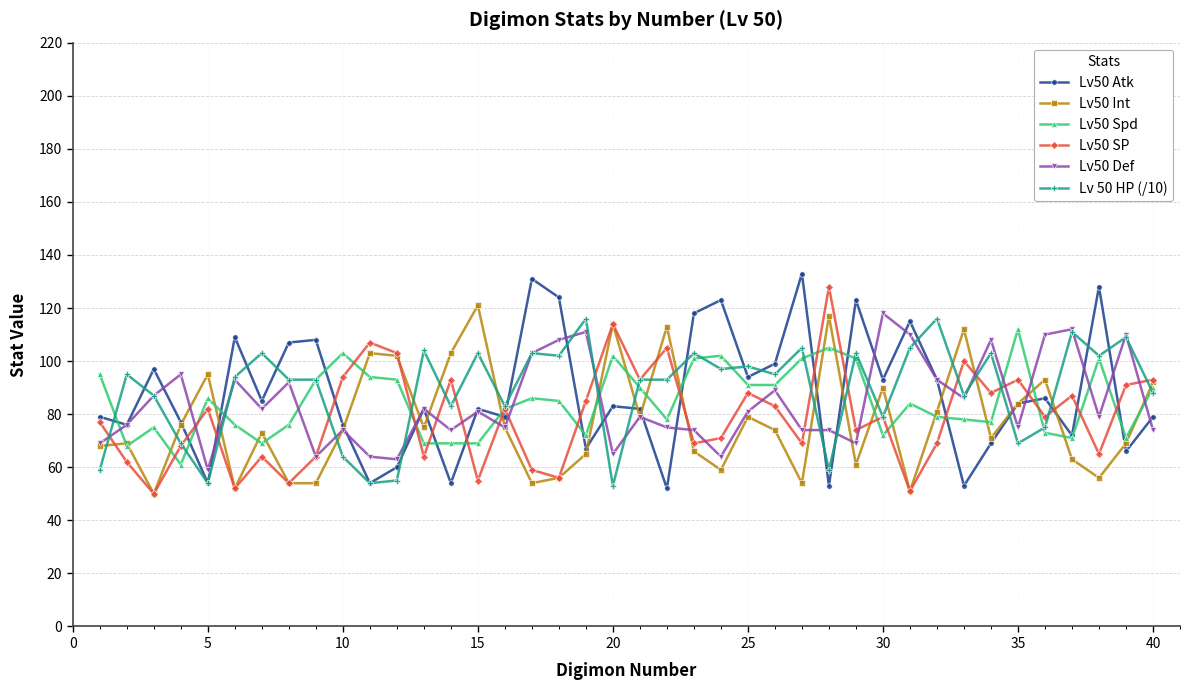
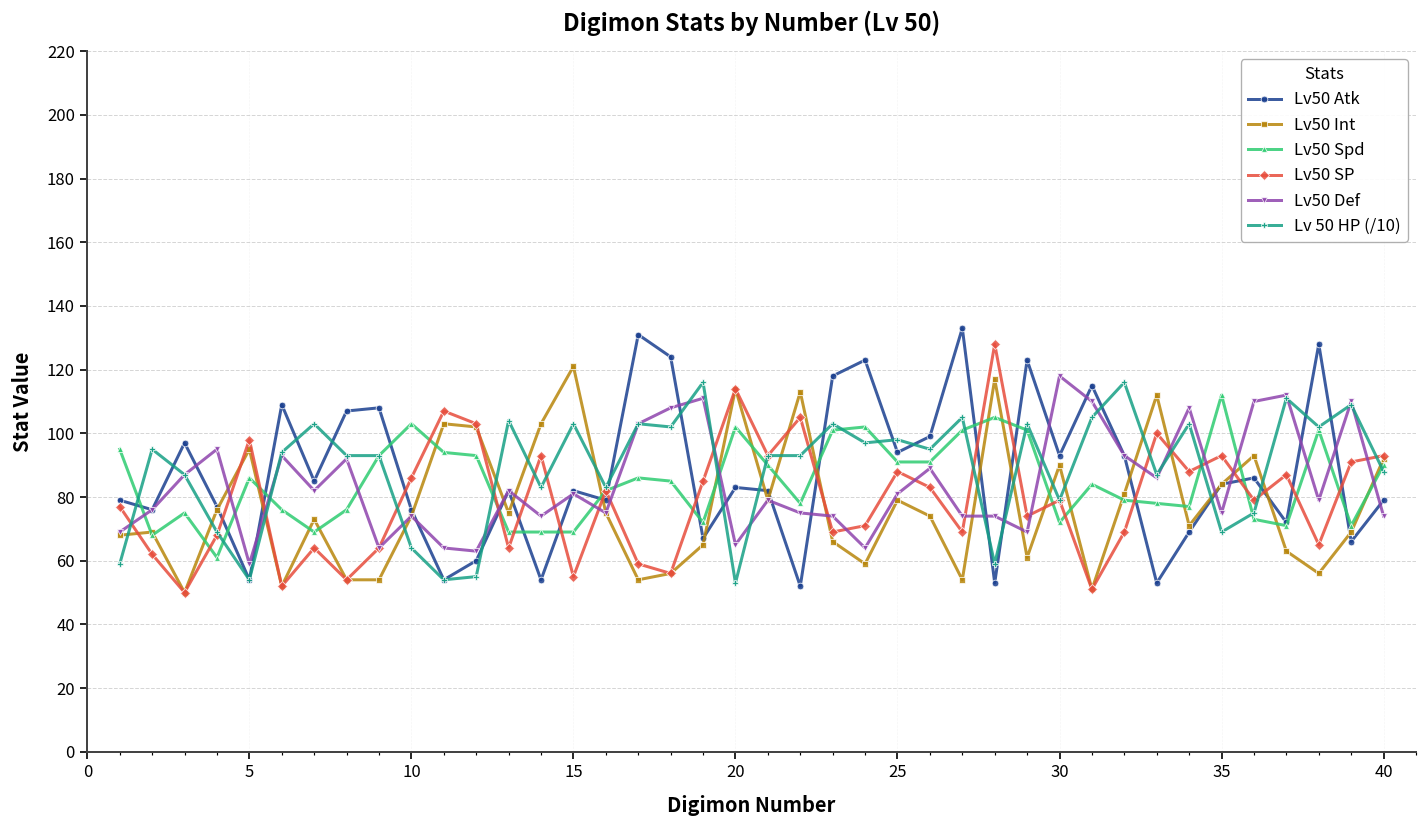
Lv50 SP, 5: 82 -> 98
Lv50 SP, 10: 94 -> 86
